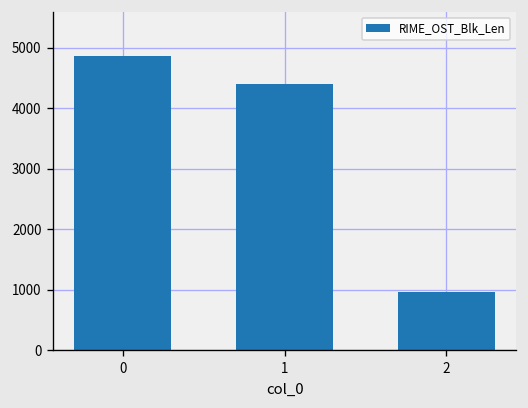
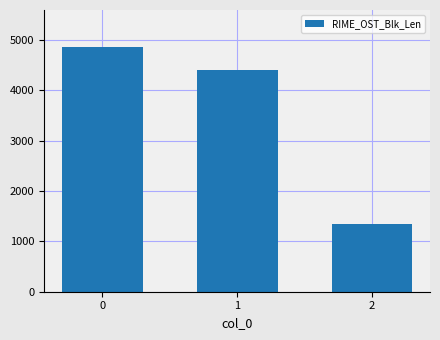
2: 1000 -> 1300
